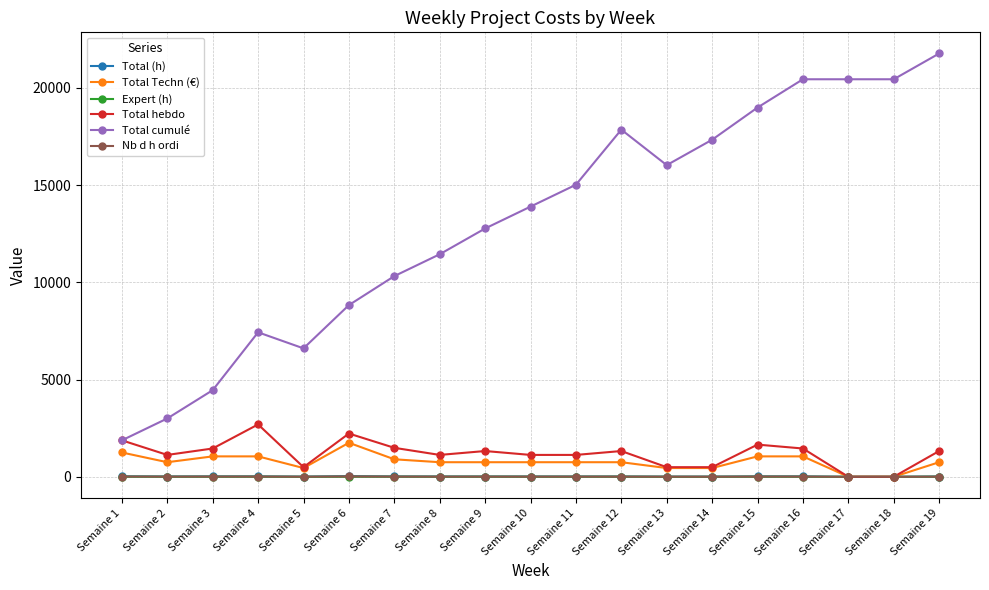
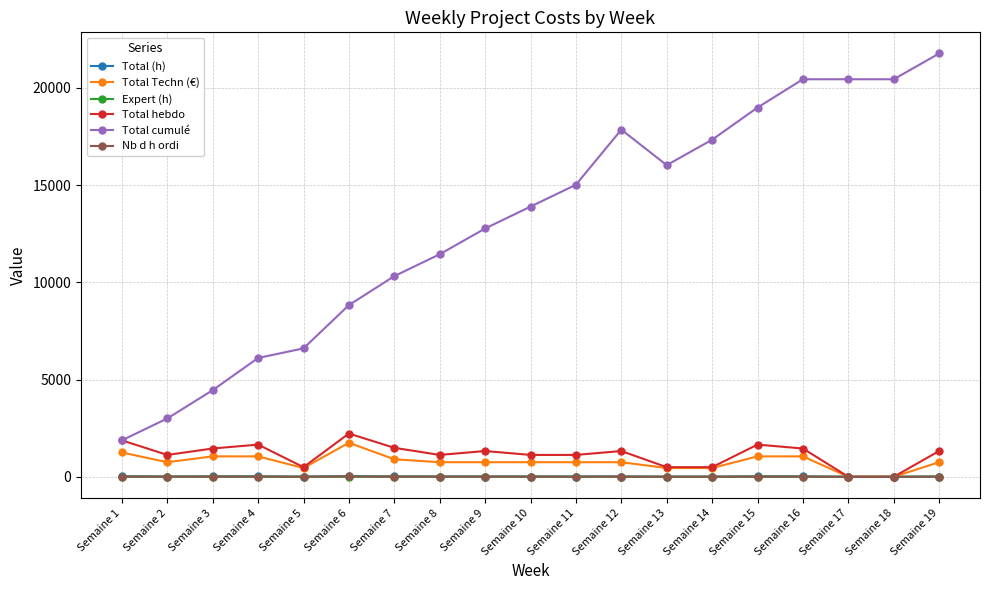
Total hebdo, Semaine 4: 2700 -> 1700
Total cumulé, Semaine 4: 7400 -> 6100
